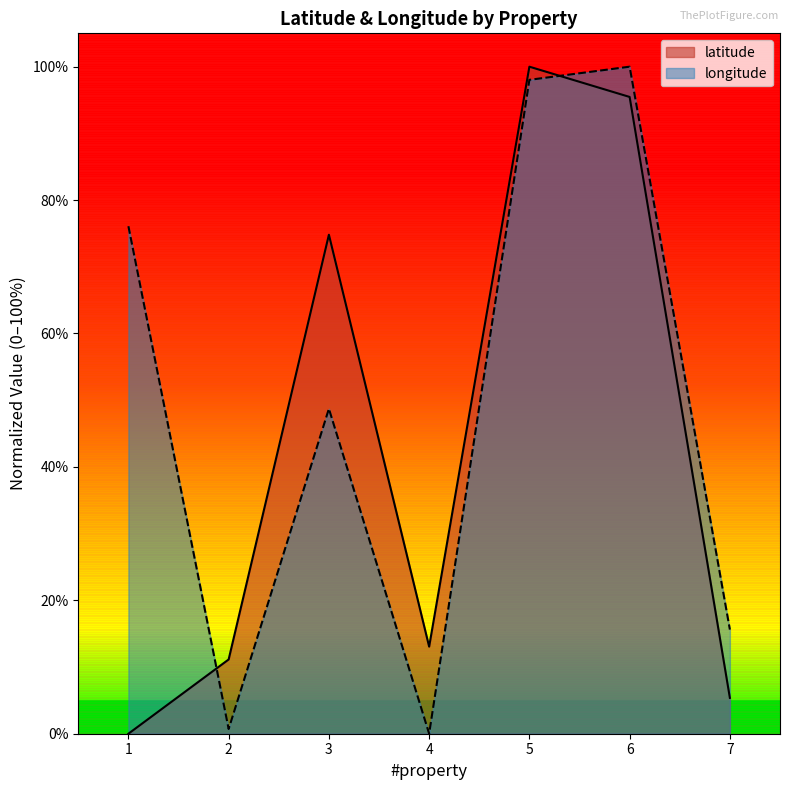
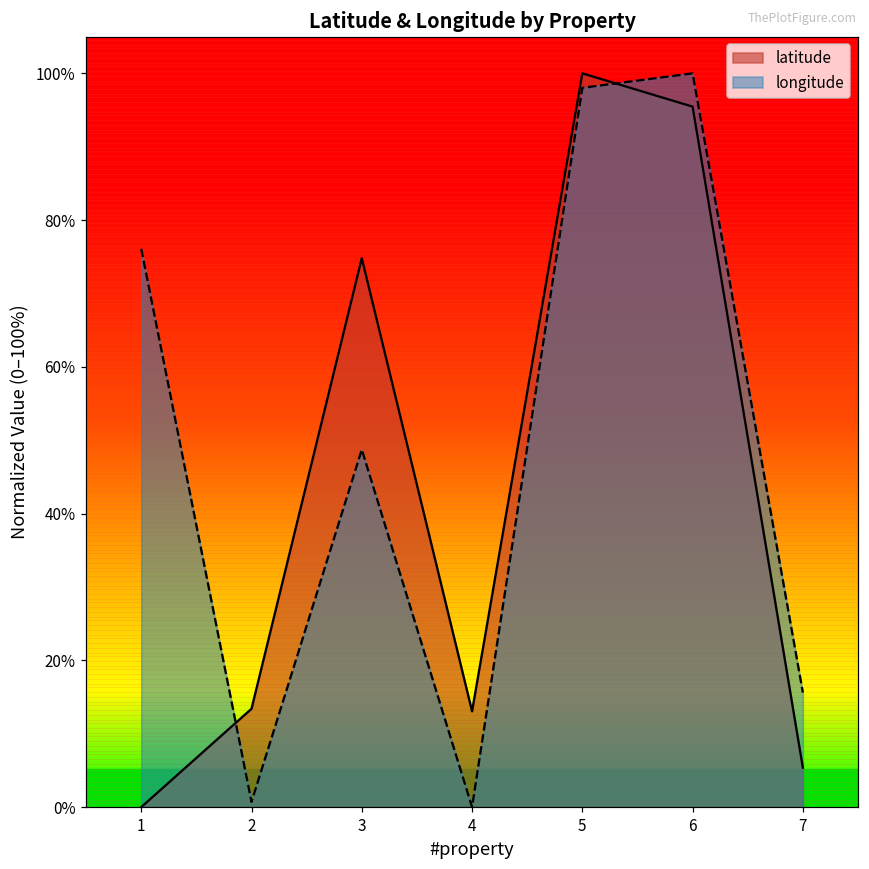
latitude, 2: 11% -> 13%
